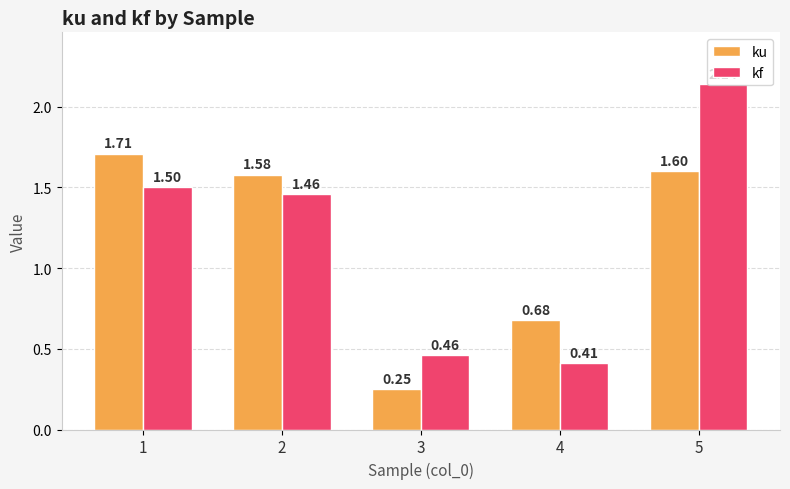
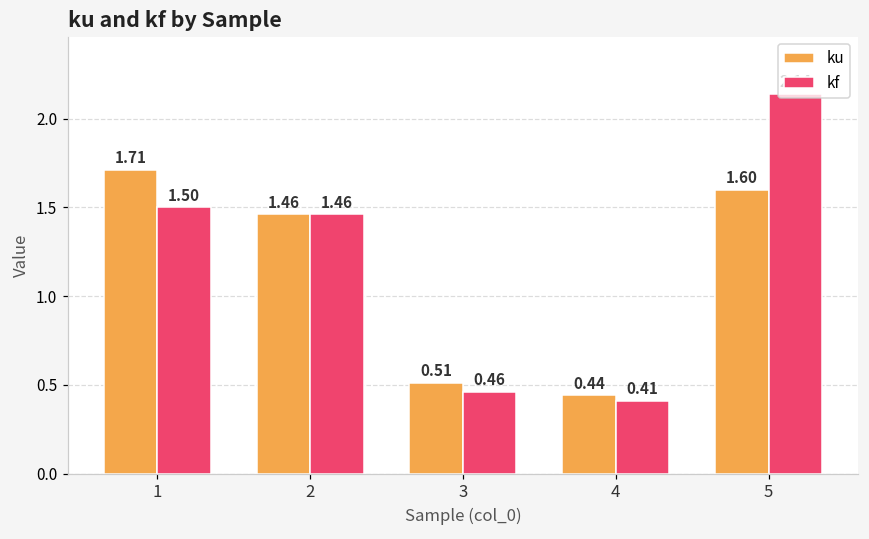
ku, 2: 1.58 -> 1.46
ku, 3: 0.25 -> 0.51
ku, 4: 0.68 -> 0.44
